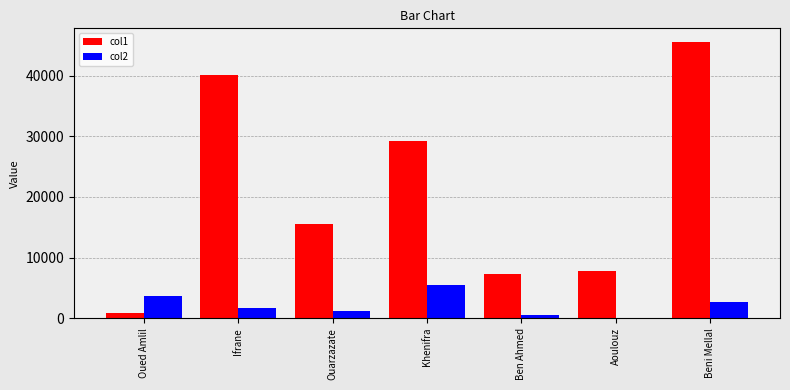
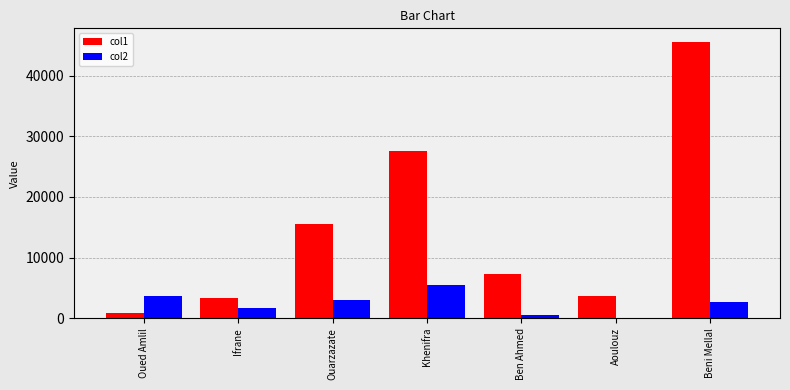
col1, Ifrane: 40000 -> 3000
col2, Ouarzazate: 1000 -> 3000
col1, Khenifra: 29000 -> 28000
col1, Aoulouz: 8000 -> 4000
